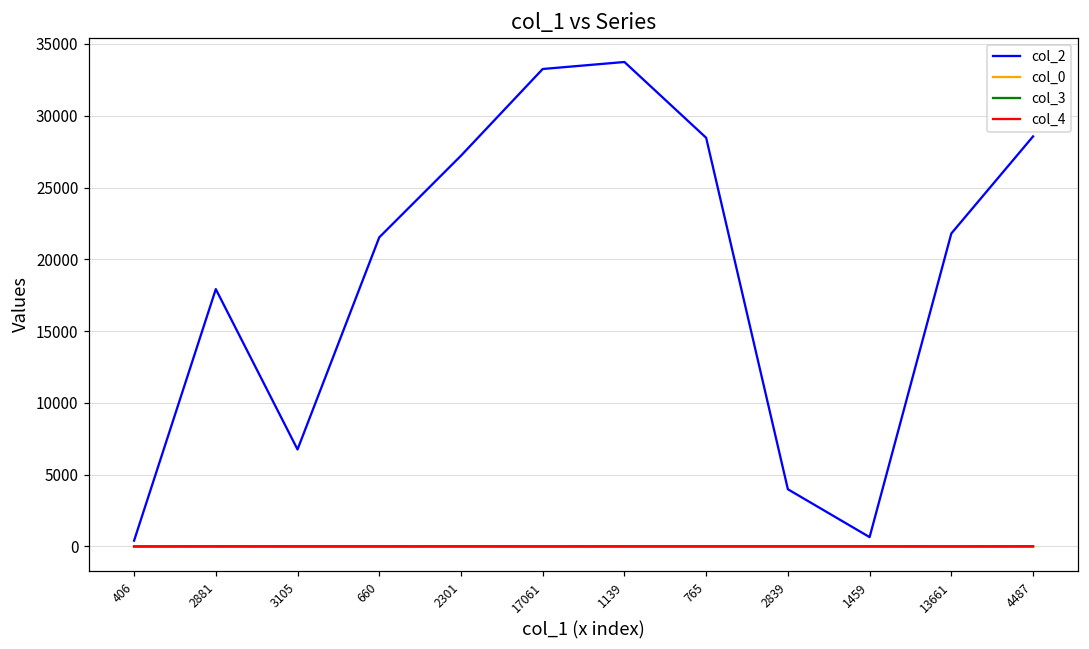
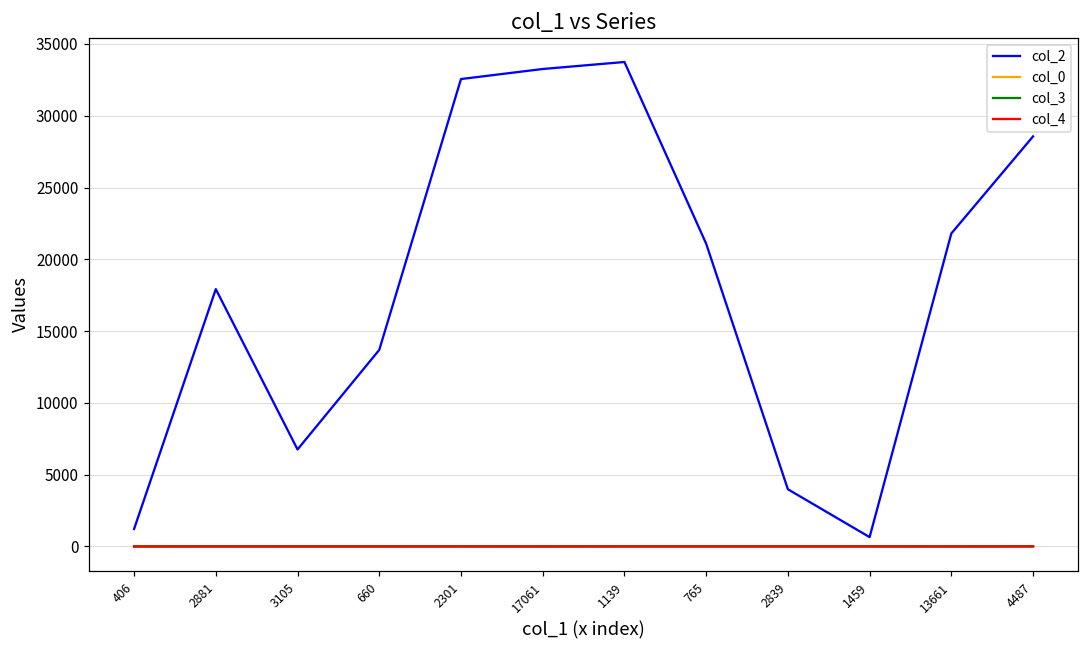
col_2, 406: 400 -> 1200
col_2, 660: 21500 -> 13700
col_2, 2301: 27200 -> 32600
col_2, 765: 28500 -> 21100
